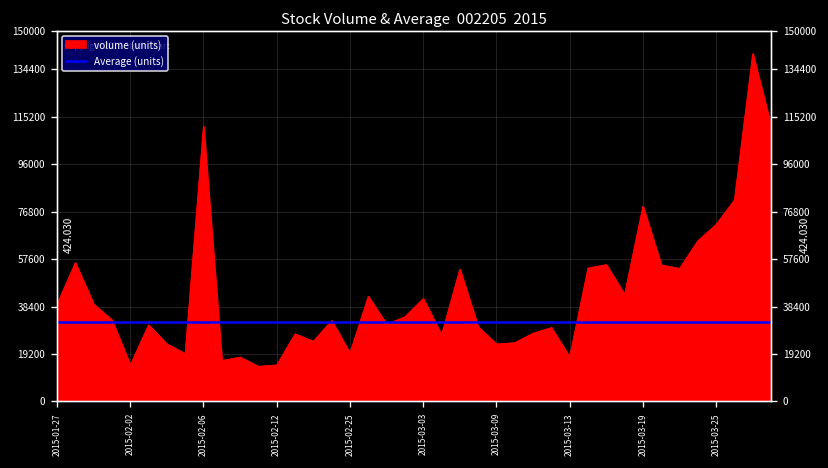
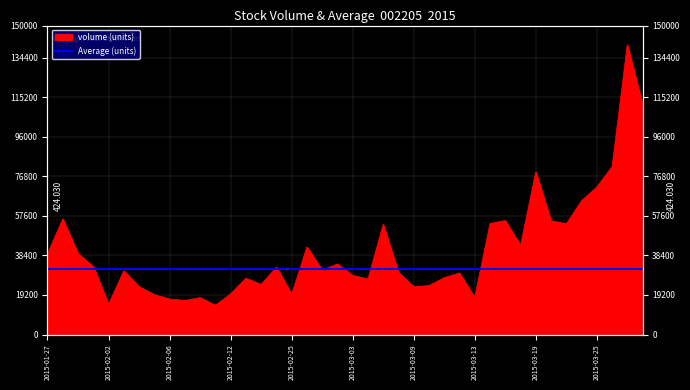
volume (units), 2015-02-06: 111000 -> 17000
volume (units), 2015-02-12: 15000 -> 20000
volume (units), 2015-03-03: 42000 -> 29000
